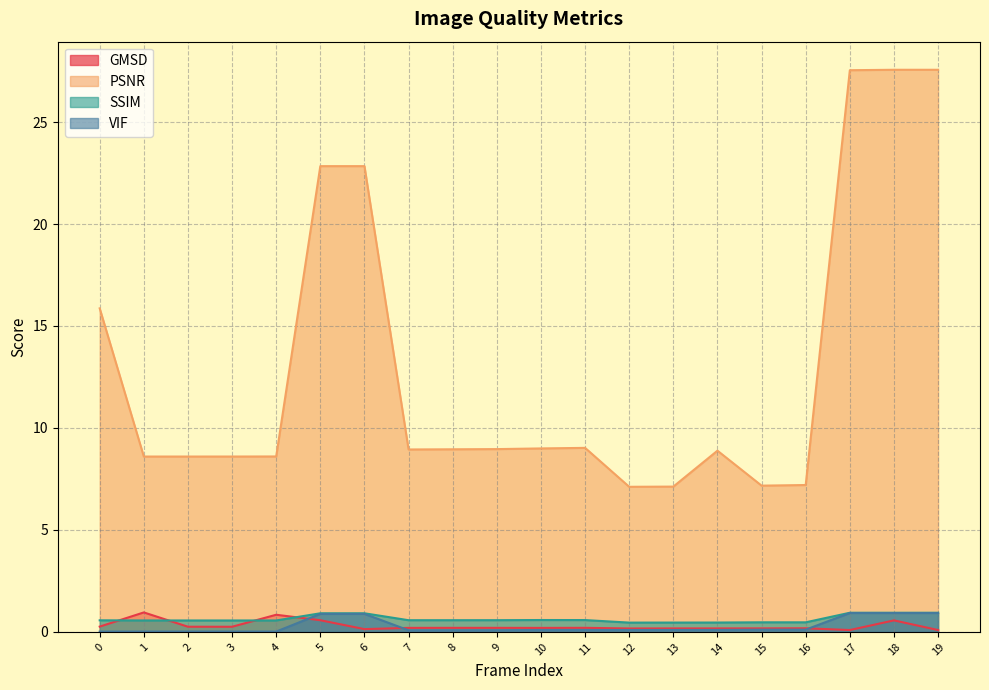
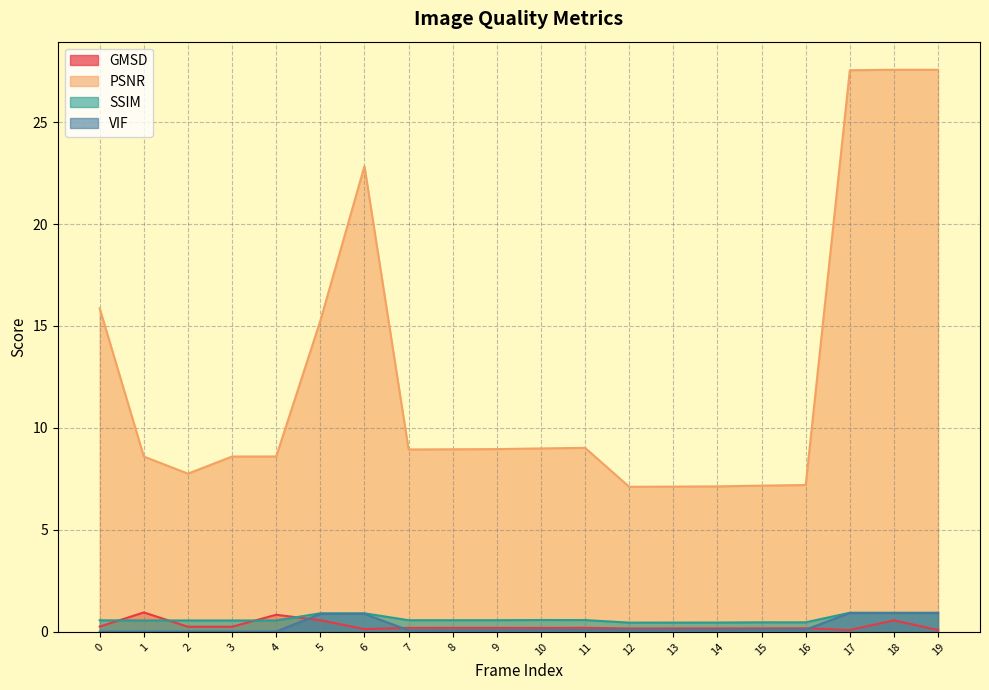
PSNR, 2: 8.6 -> 7.8
PSNR, 5: 22.8 -> 15.3
PSNR, 14: 8.9 -> 7.1
